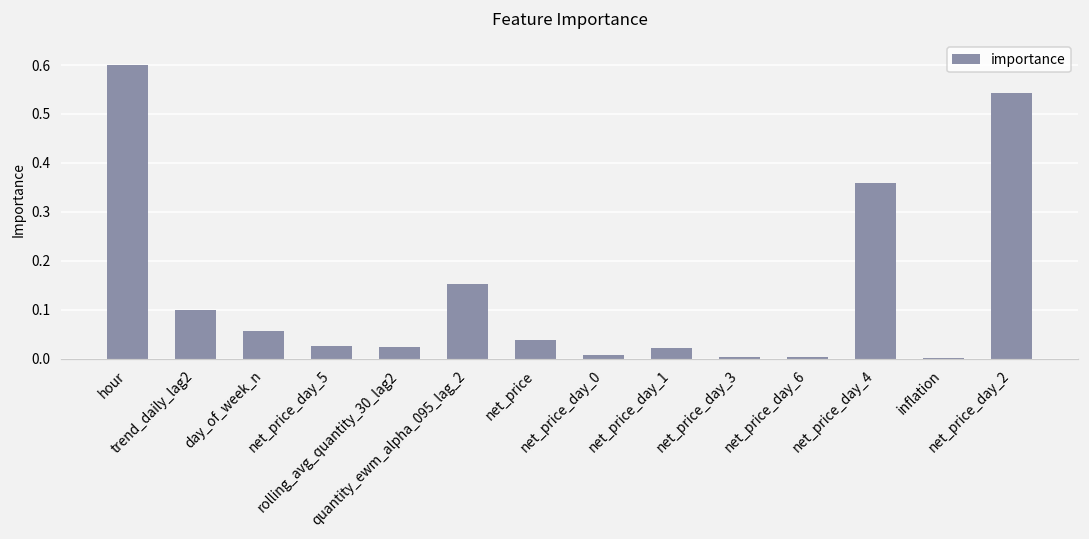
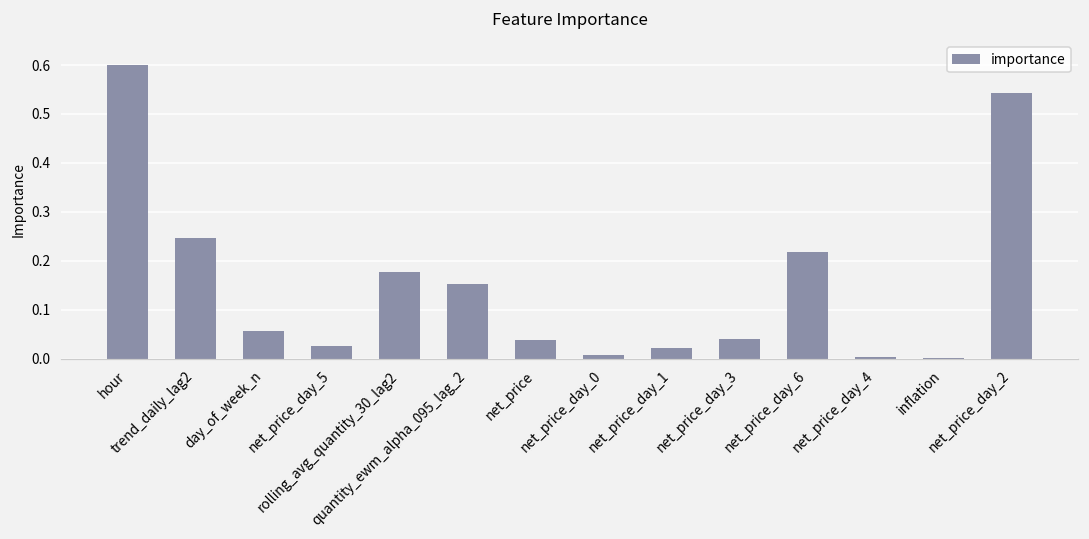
trend_daily_lag2: 0.10 -> 0.25
rolling_avg_quantity_30_lag2: 0.02 -> 0.18
net_price_day_3: 0.00 -> 0.04
net_price_day_6: 0.00 -> 0.22
net_price_day_4: 0.36 -> 0.00
